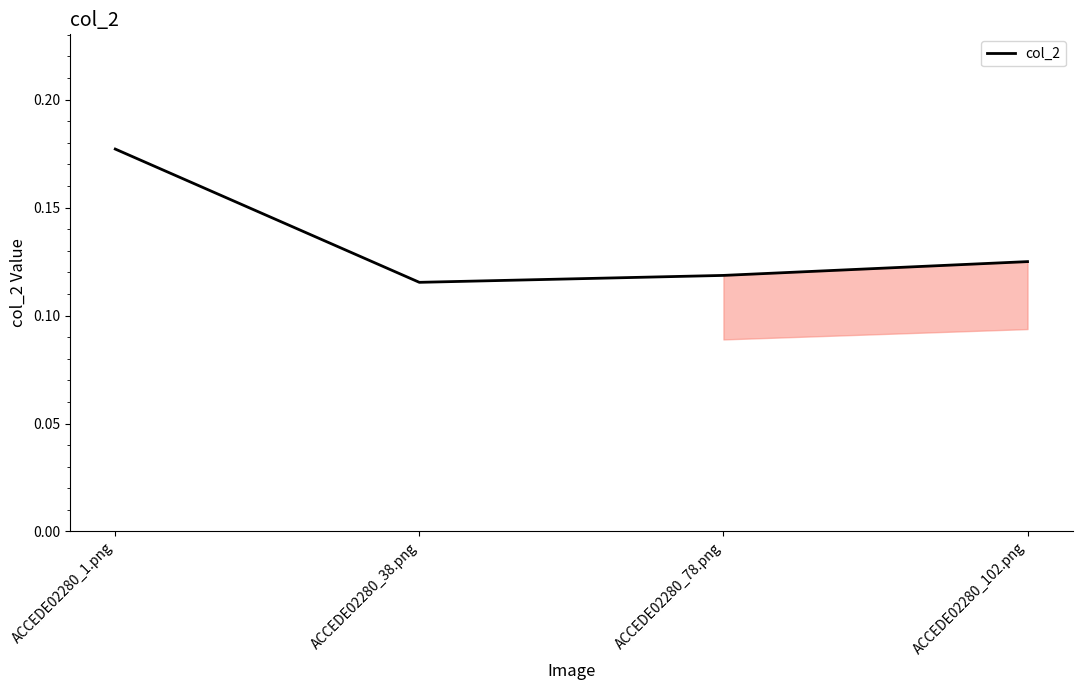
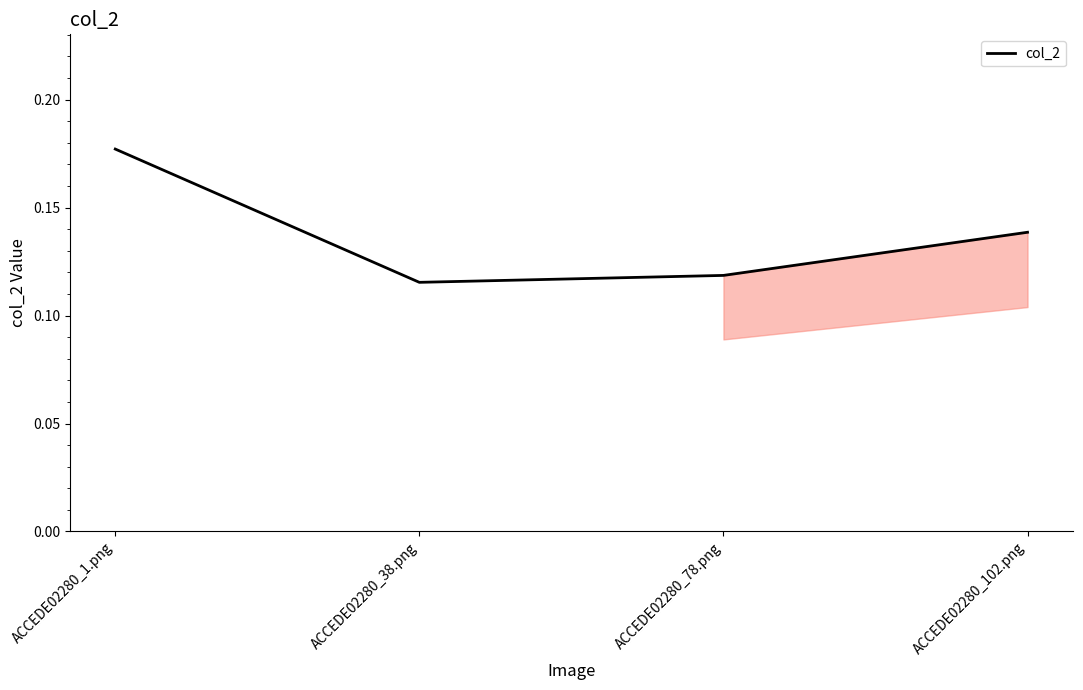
col_2, ACCEDE02280_102.png: 0.125 -> 0.139
